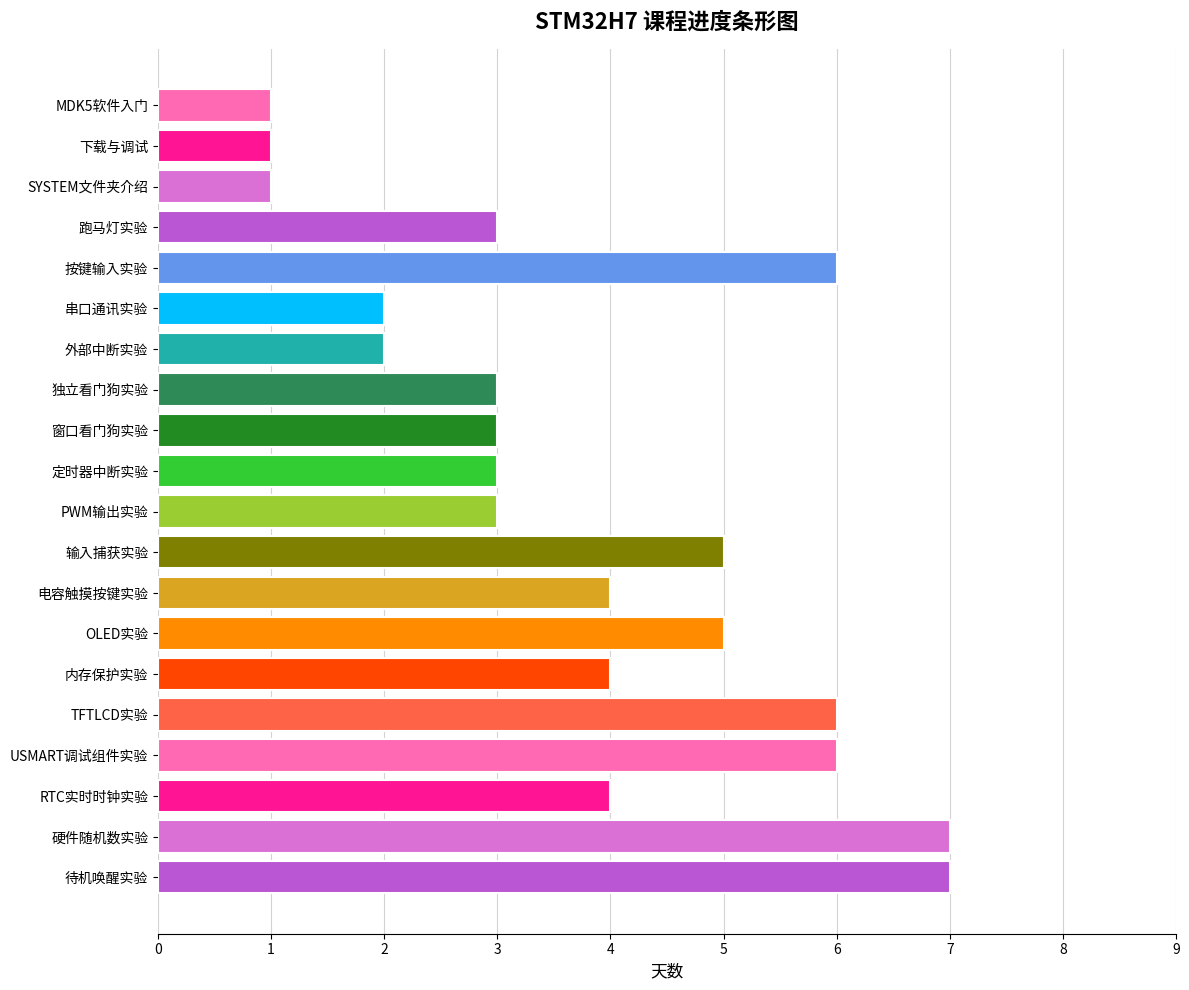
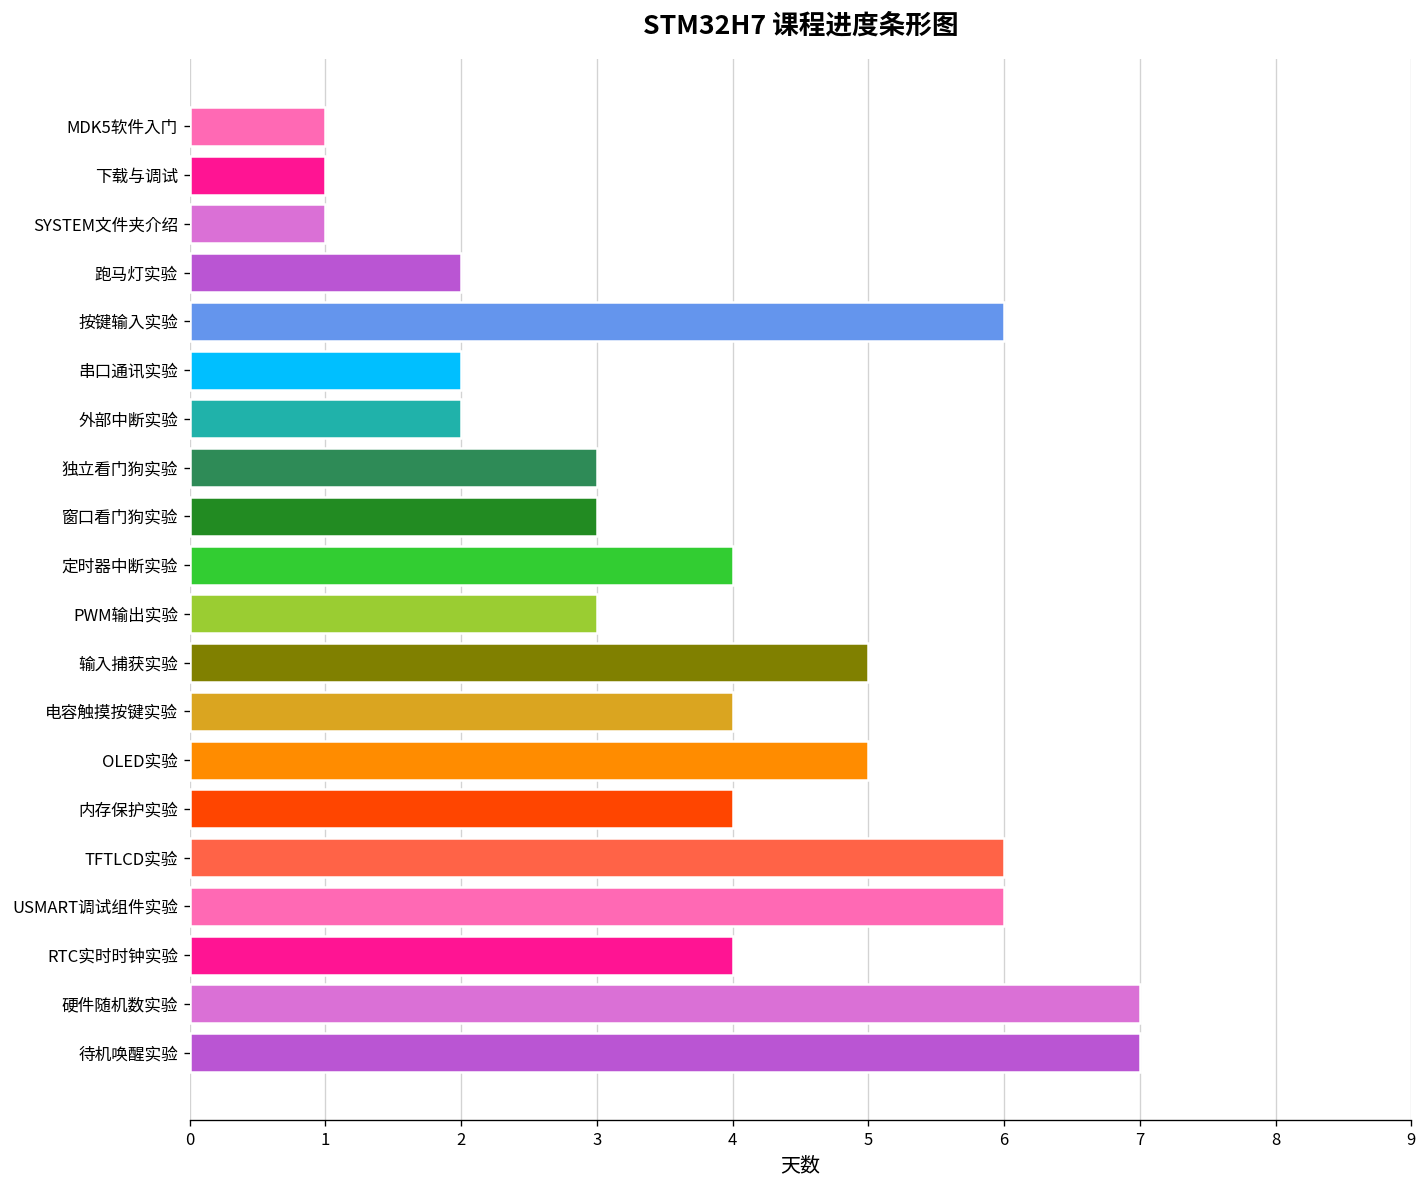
跑马灯实验: 3 -> 2
定时器中断实验: 3 -> 4
